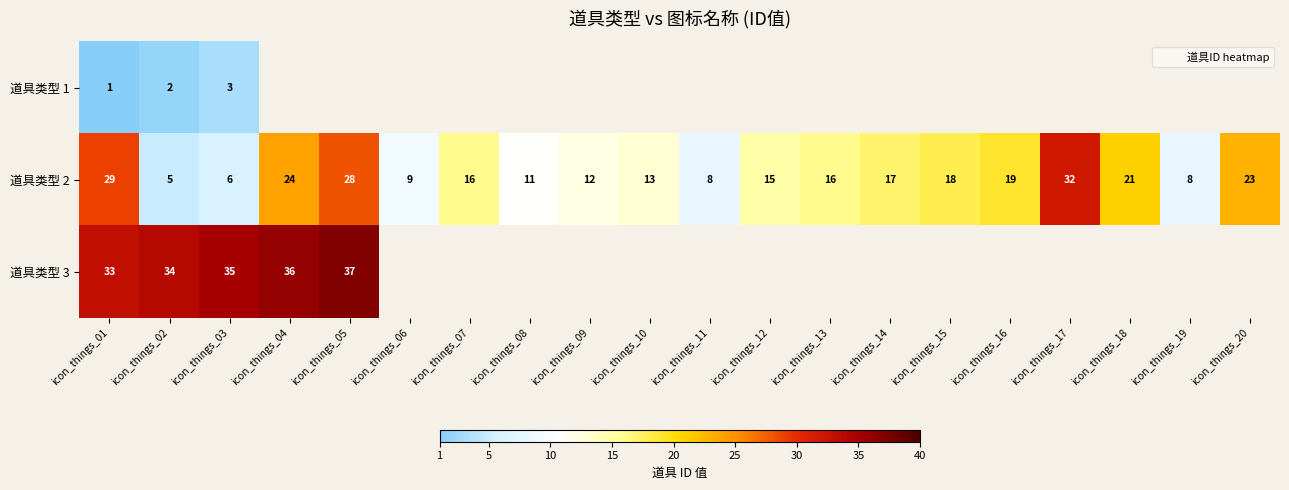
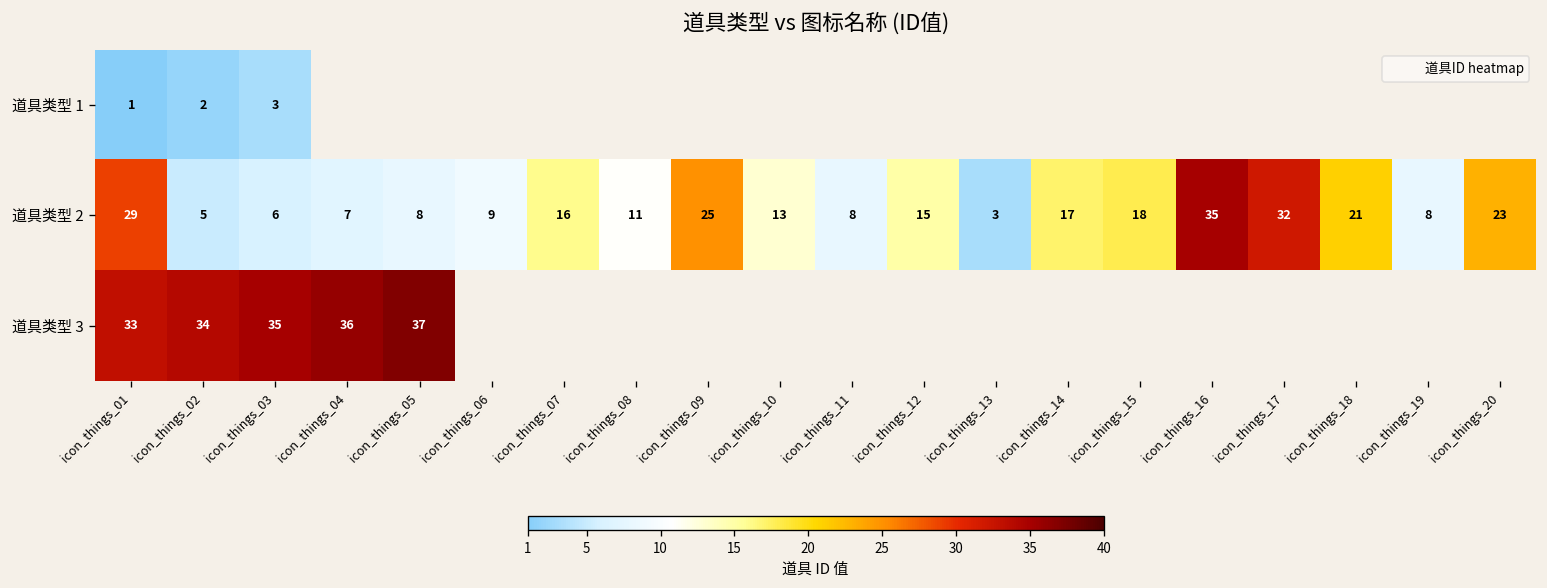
道具类型 2, icon_things_04: 24 -> 7
道具类型 2, icon_things_05: 28 -> 8
道具类型 2, icon_things_09: 12 -> 25
道具类型 2, icon_things_13: 16 -> 3
道具类型 2, icon_things_16: 19 -> 35
